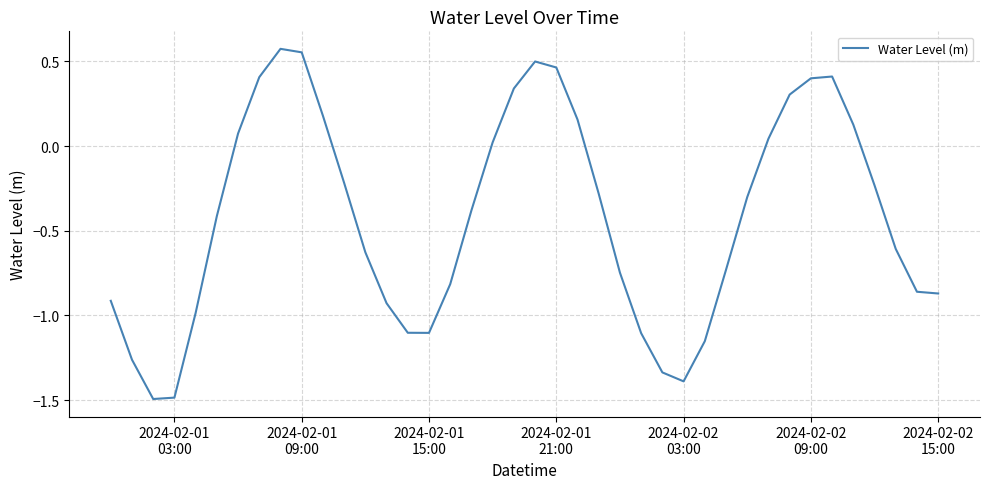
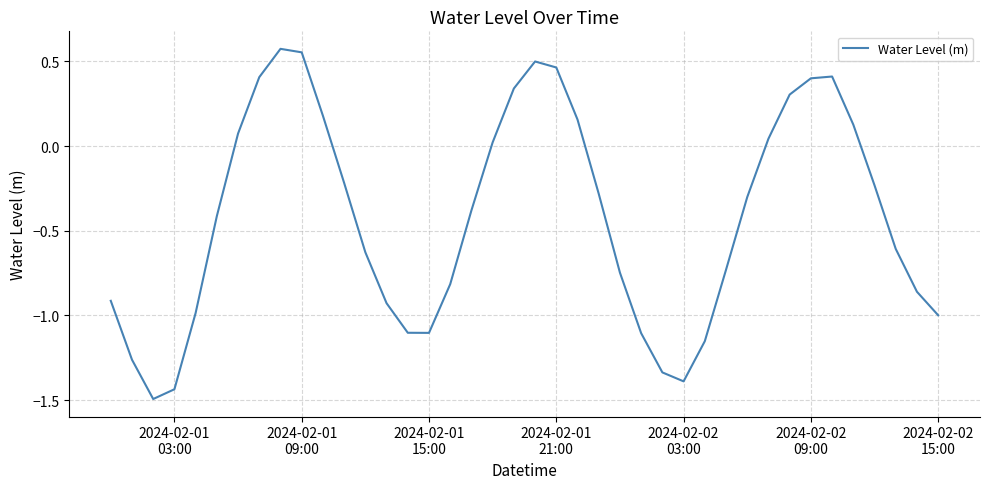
2024-02-01 03:00: -1.49 -> -1.44
2024-02-02 15:00: -0.87 -> -1.00
